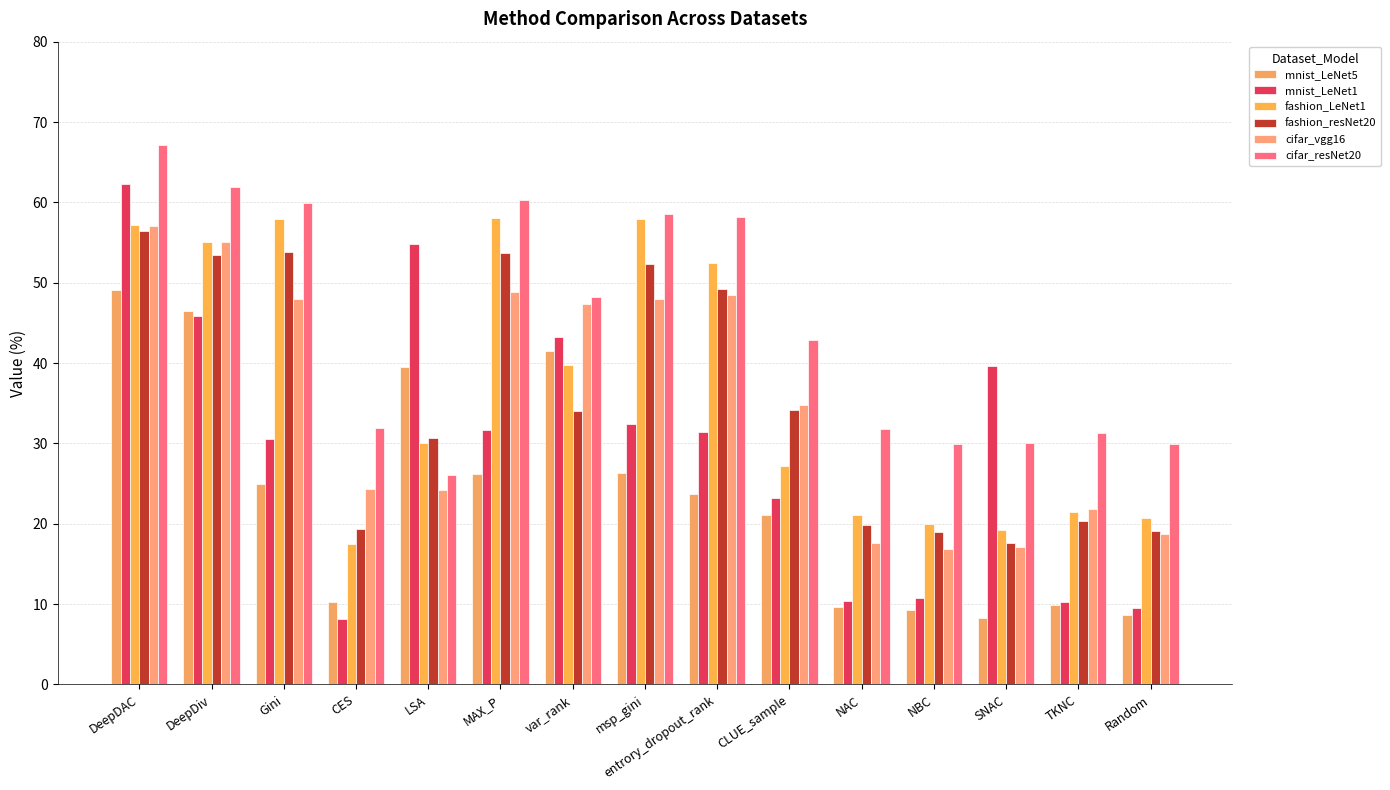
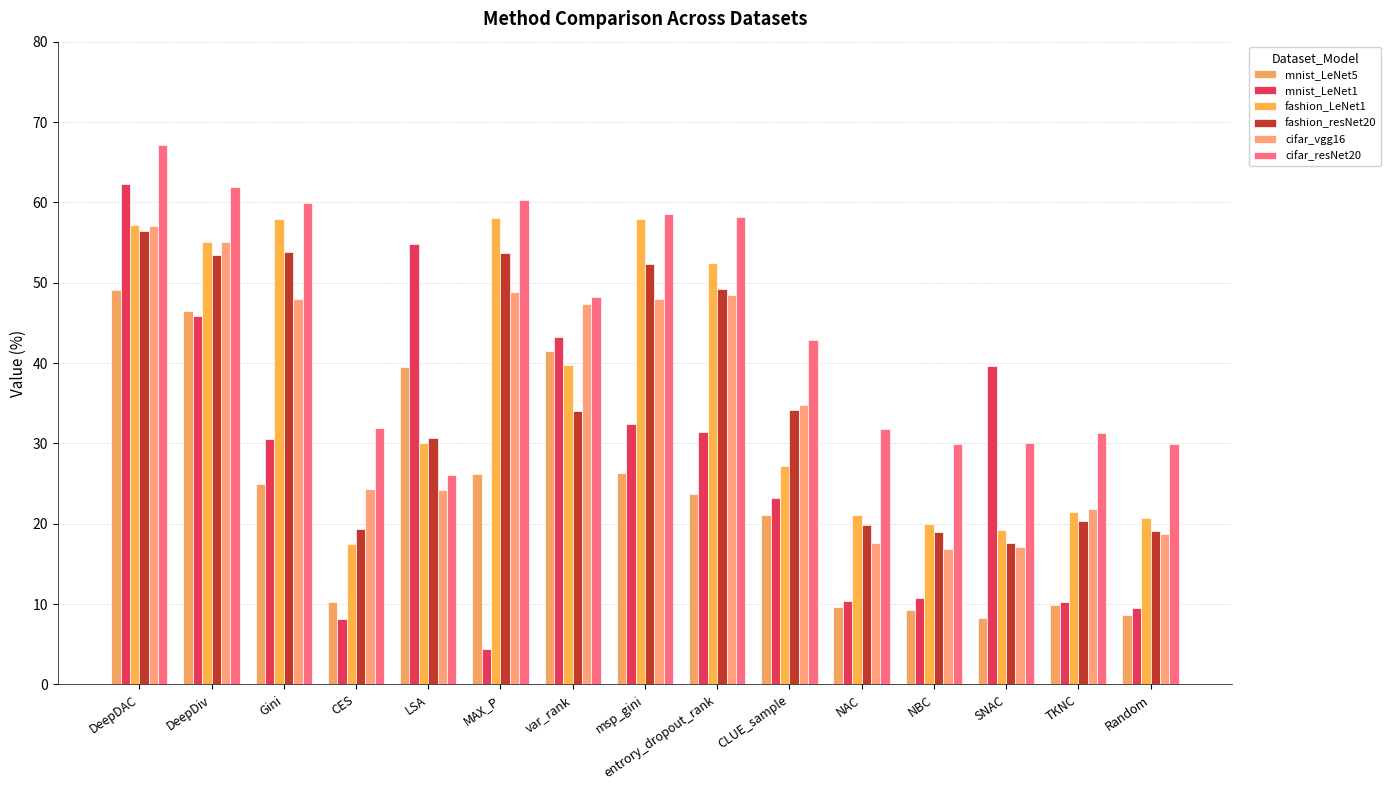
mnist_LeNet1, MAX_P: 32 -> 4
